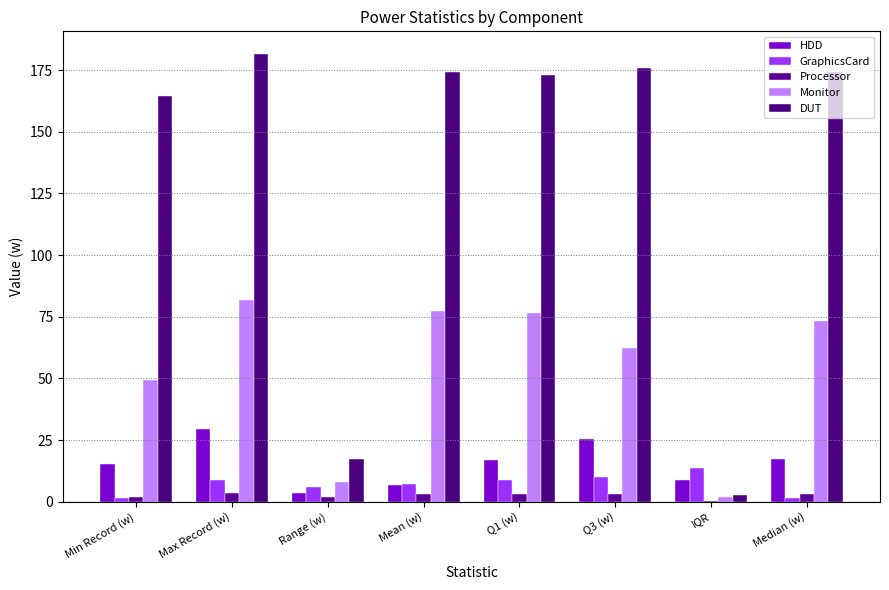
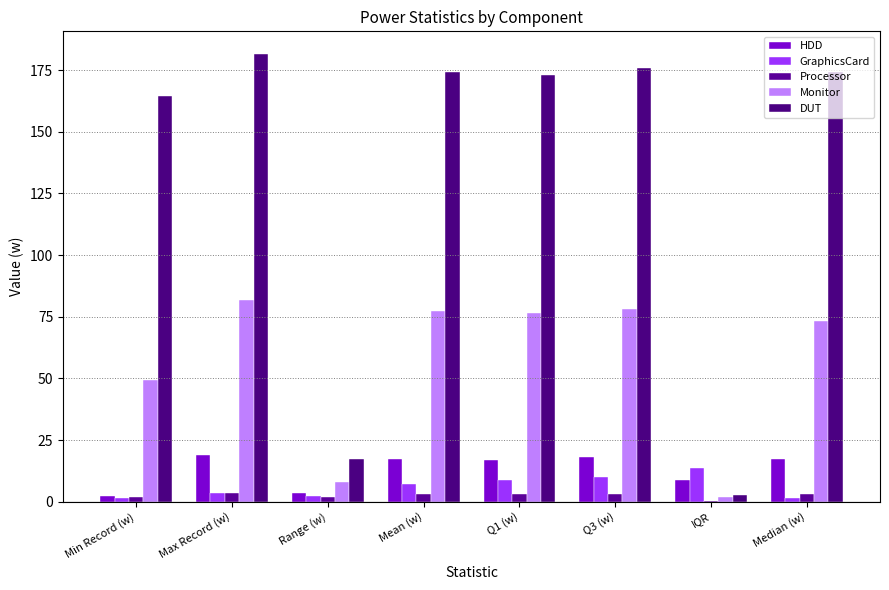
HDD, Min Record (w): 15 -> 2
HDD, Max Record (w): 30 -> 19
GraphicsCard, Max Record (w): 9 -> 4
GraphicsCard, Range (w): 6 -> 2
HDD, Mean (w): 7 -> 17
HDD, Q3 (w): 25 -> 18
Monitor, Q3 (w): 62 -> 78
